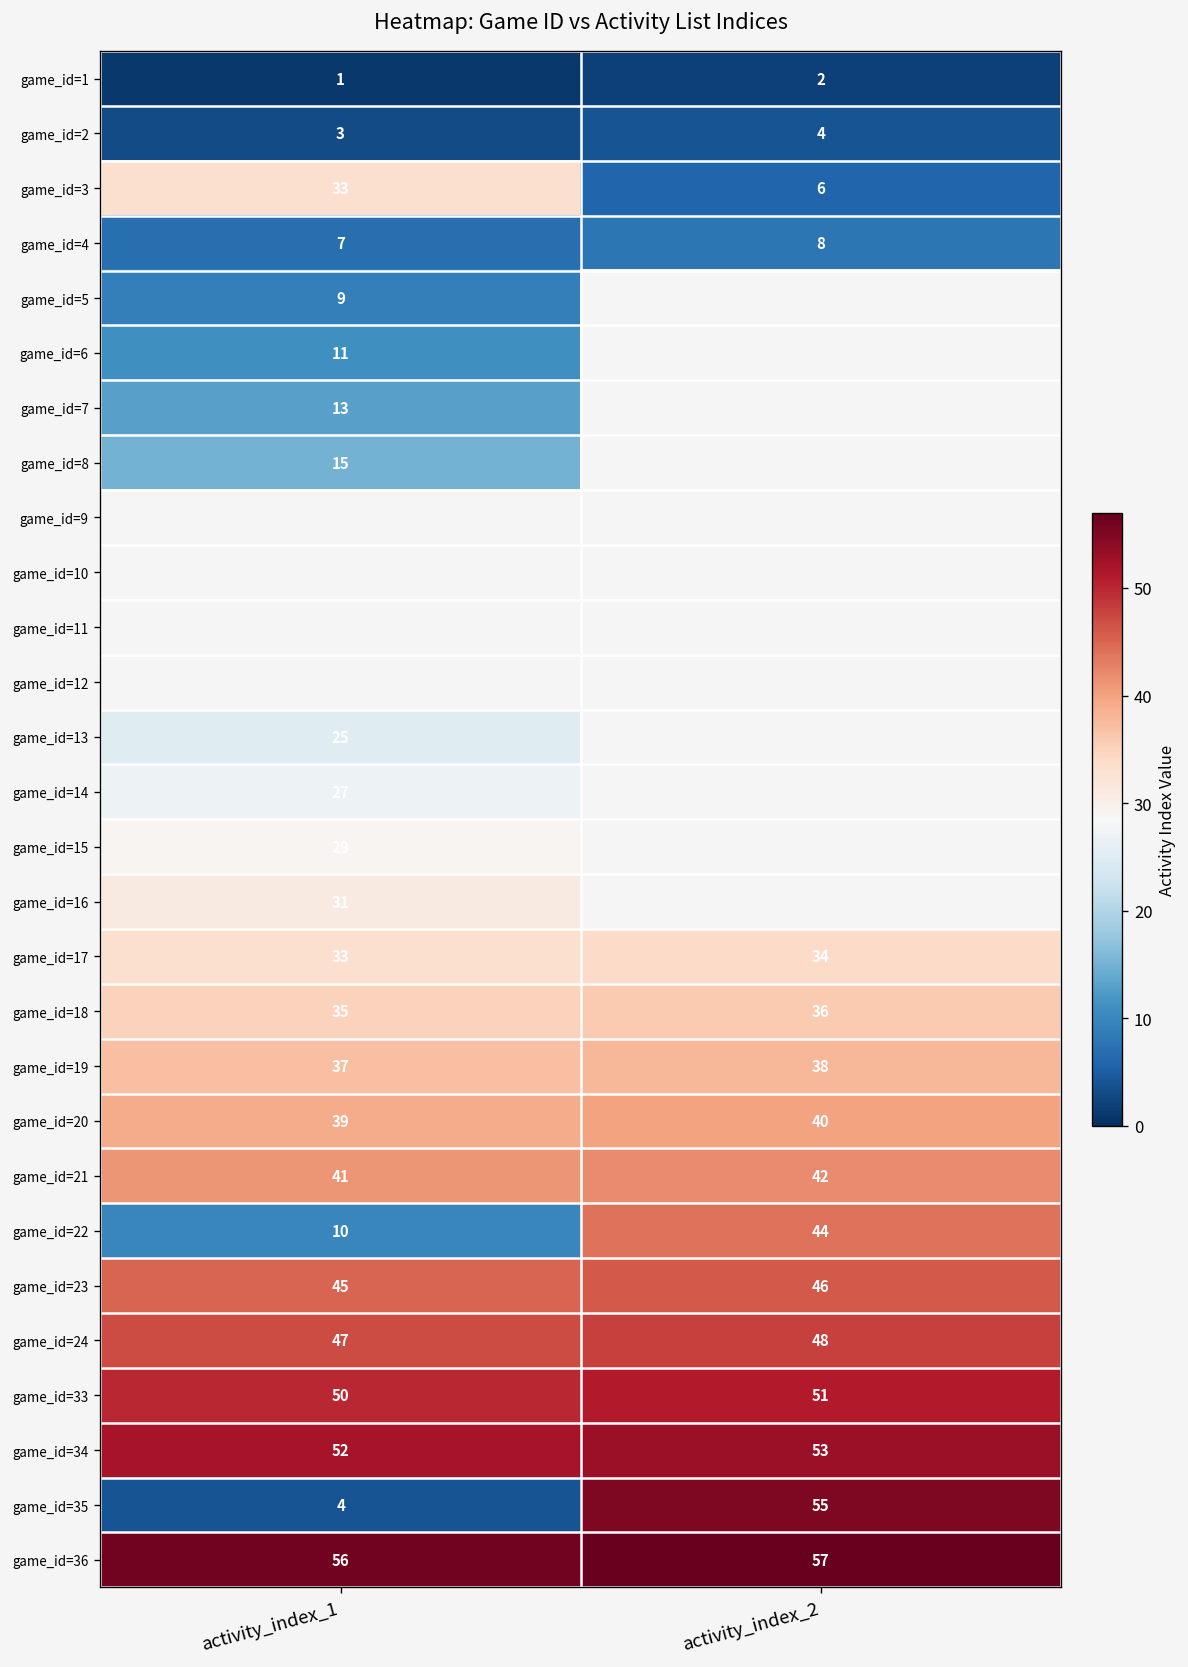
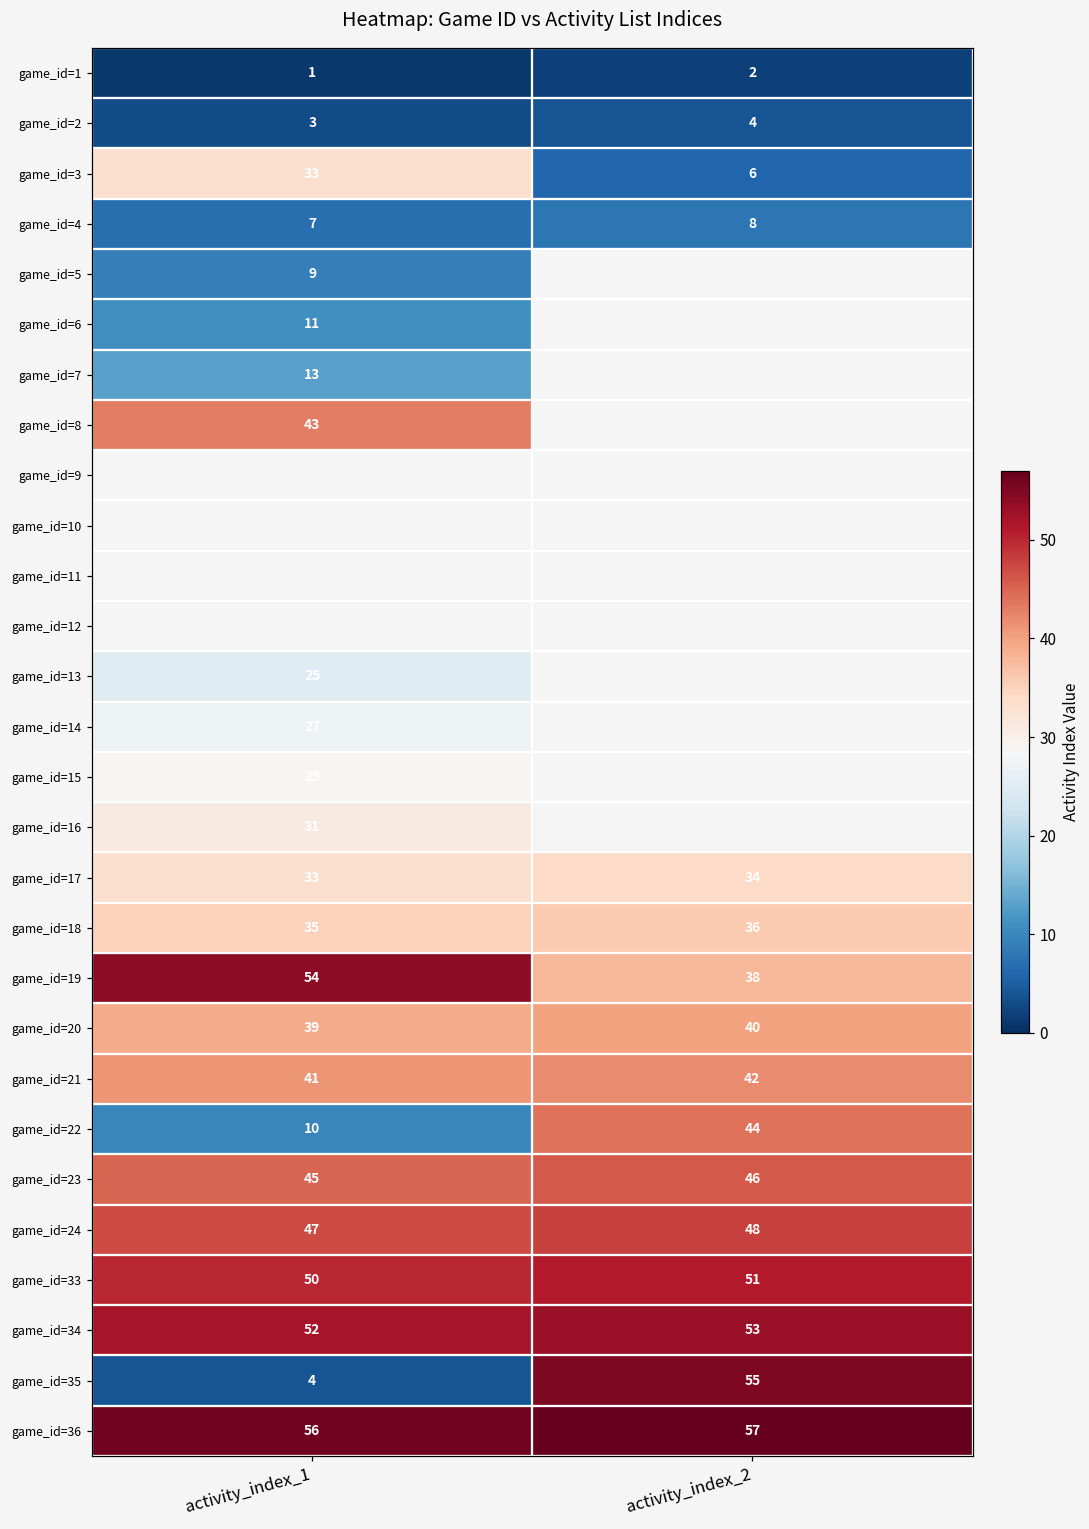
game_id=8, activity_index_1: 15 -> 43
game_id=19, activity_index_1: 37 -> 54
